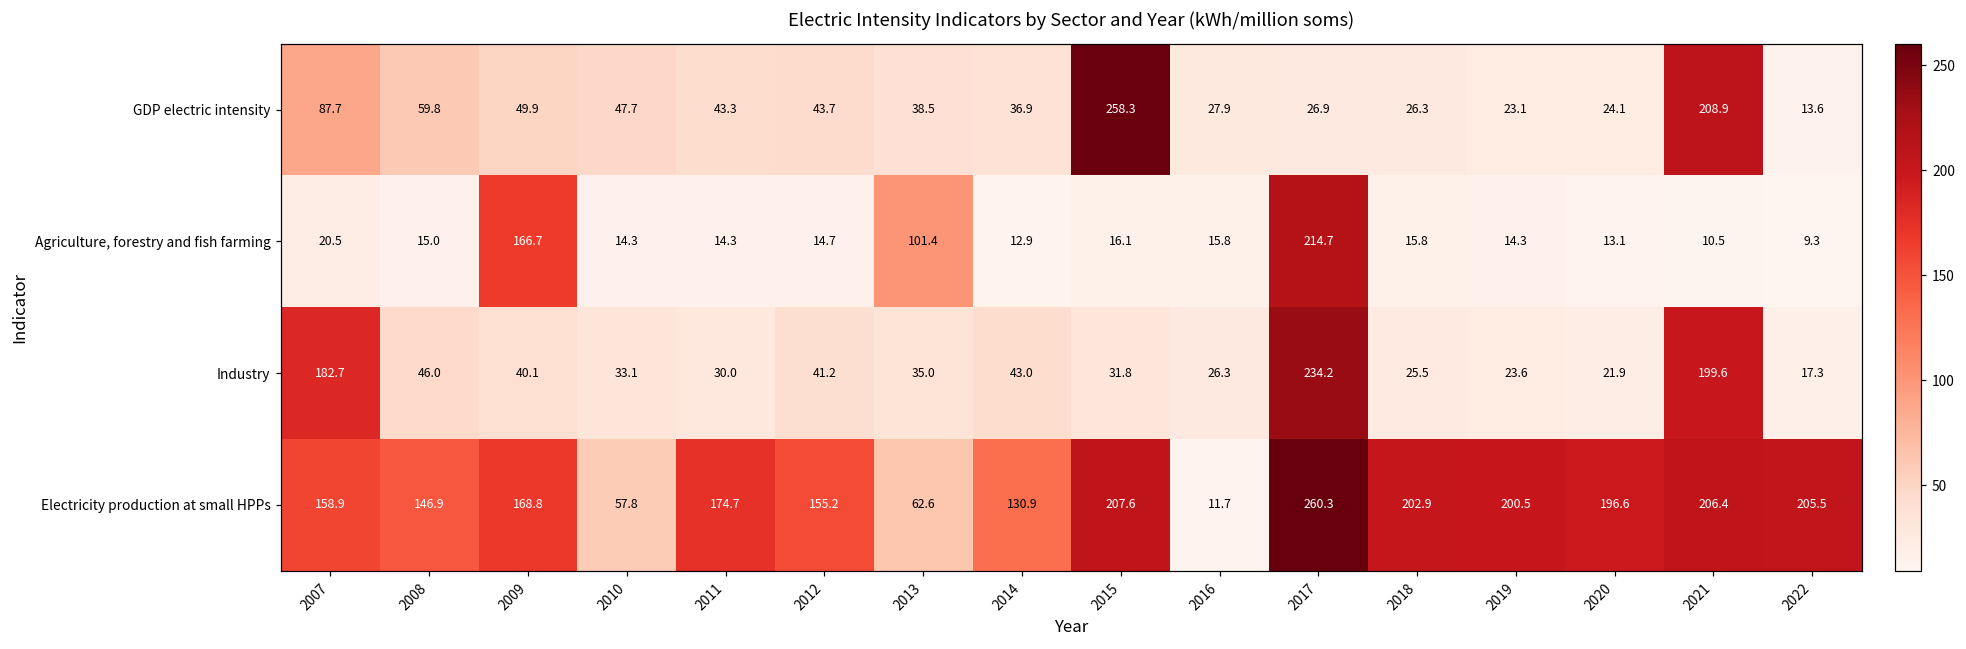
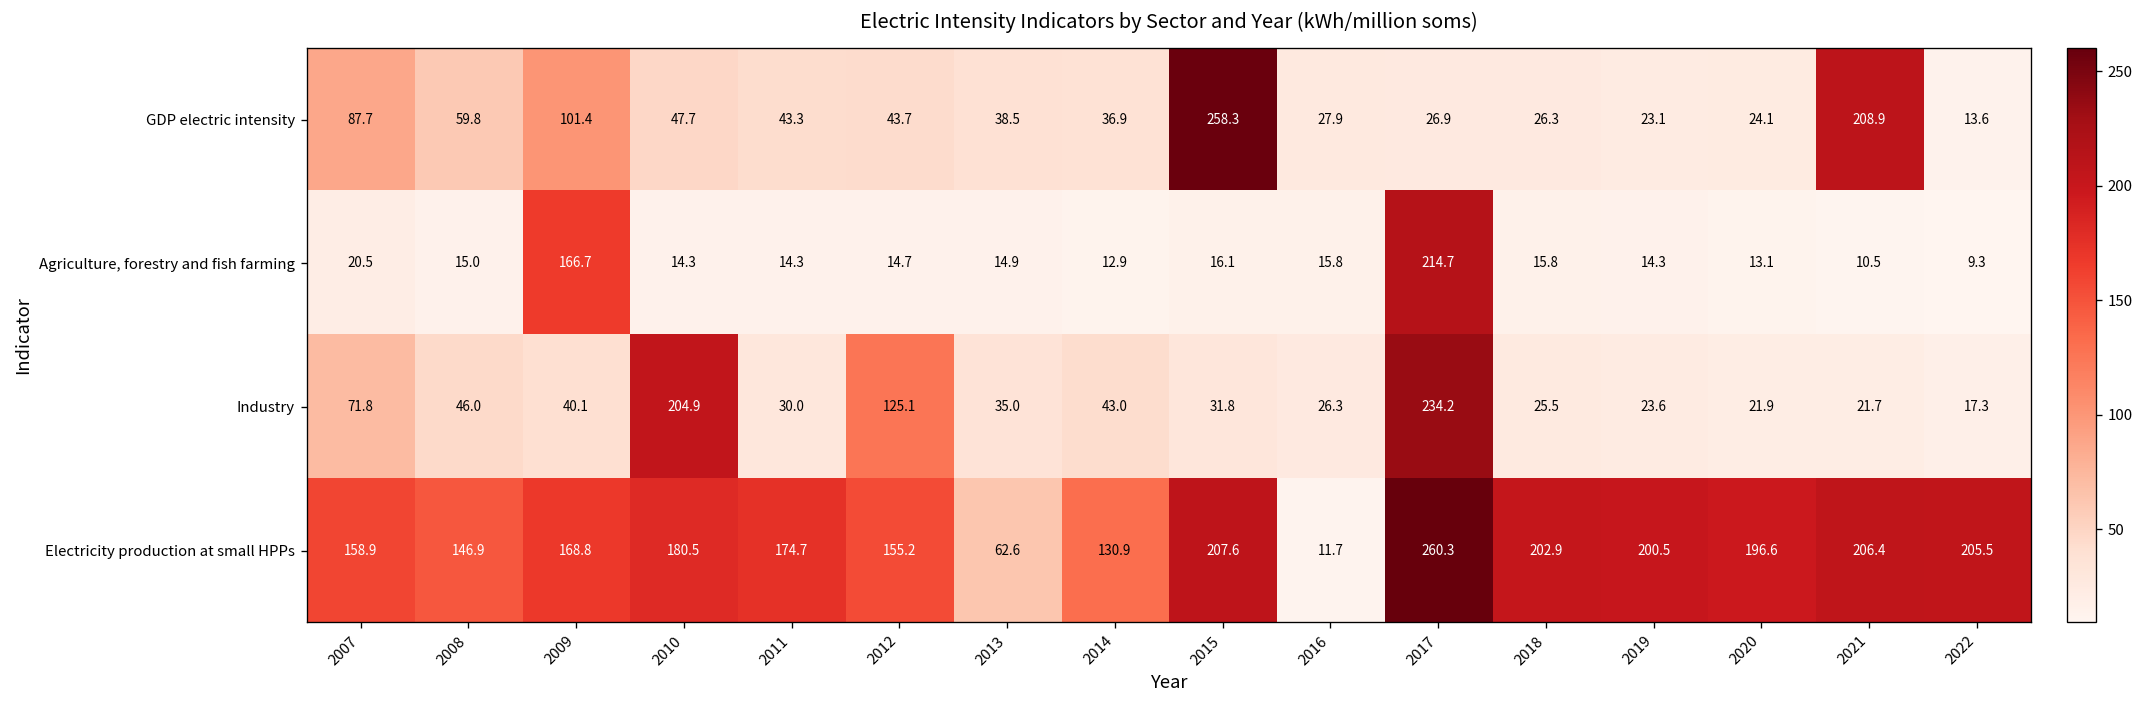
GDP electric intensity, 2009: 49.9 -> 101.4
Agriculture, forestry and fish farming, 2013: 101.4 -> 14.9
Industry, 2007: 182.7 -> 71.8
Industry, 2010: 33.1 -> 204.9
Industry, 2012: 41.2 -> 125.1
Industry, 2021: 199.6 -> 21.7
Electricity production at small HPPs, 2010: 57.8 -> 180.5
